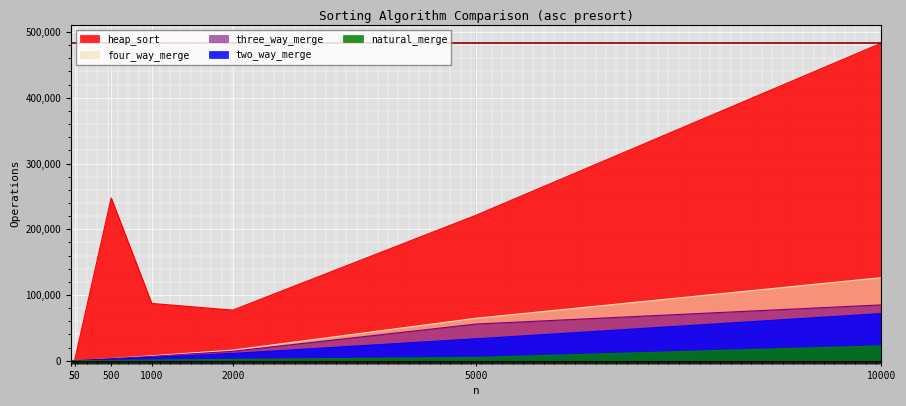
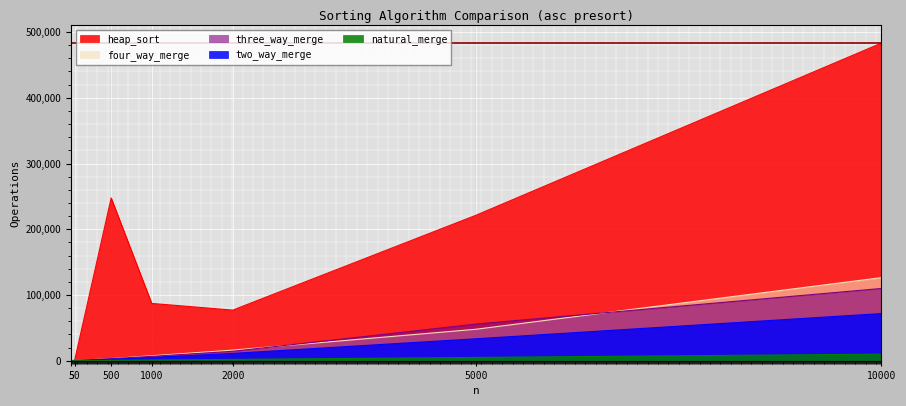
four_way_merge, 5000: 60,000 -> 50,000
three_way_merge, 10000: 80,000 -> 110,000
natural_merge, 10000: 20,000 -> 10,000
